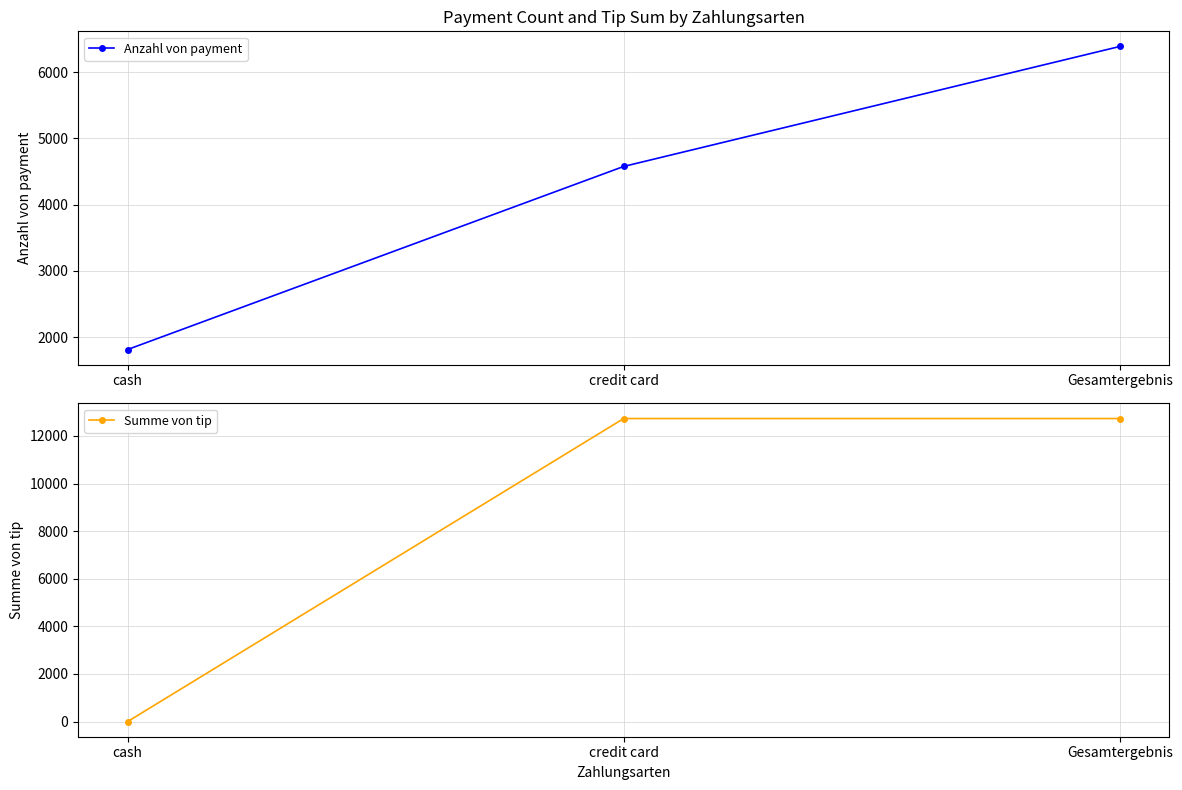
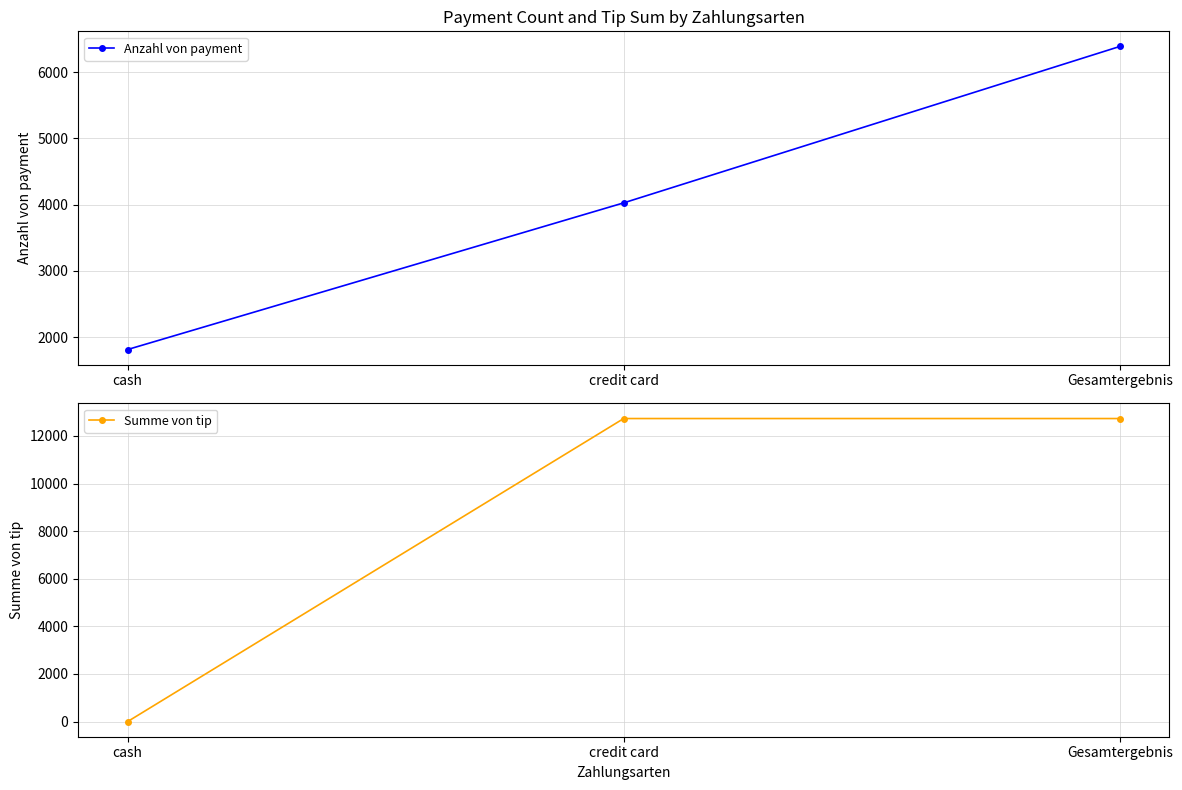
Payment Count and Tip Sum by Zahlungsarten, credit card: 4600 -> 4000
